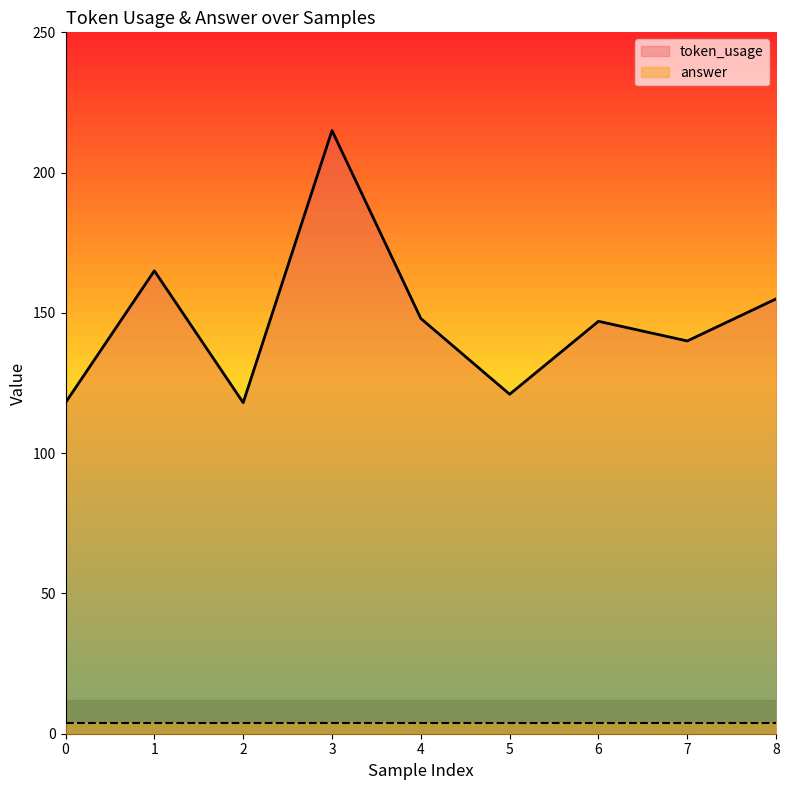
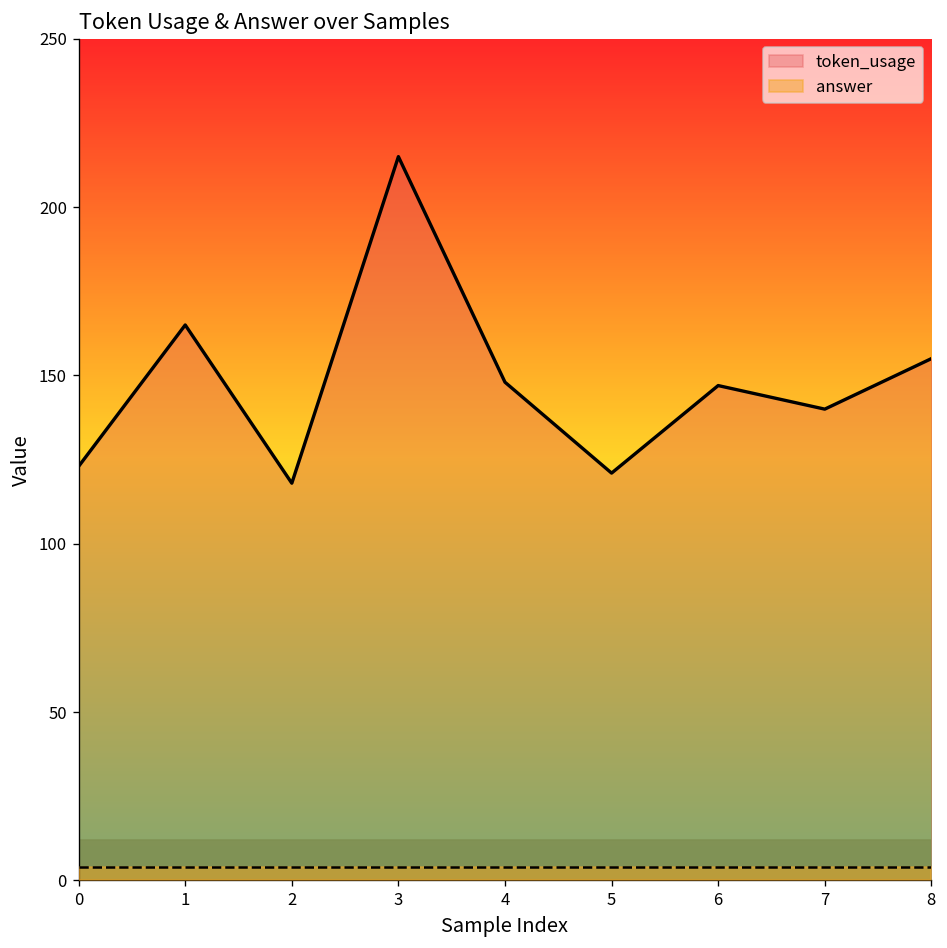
token_usage, 0: 118 -> 123
